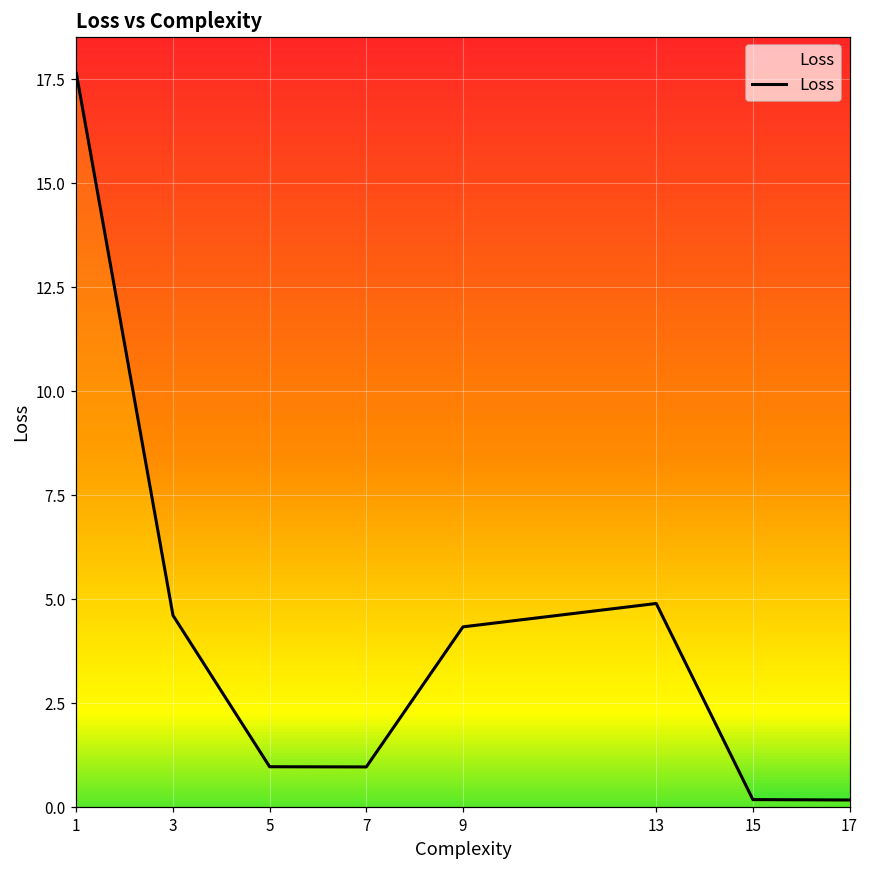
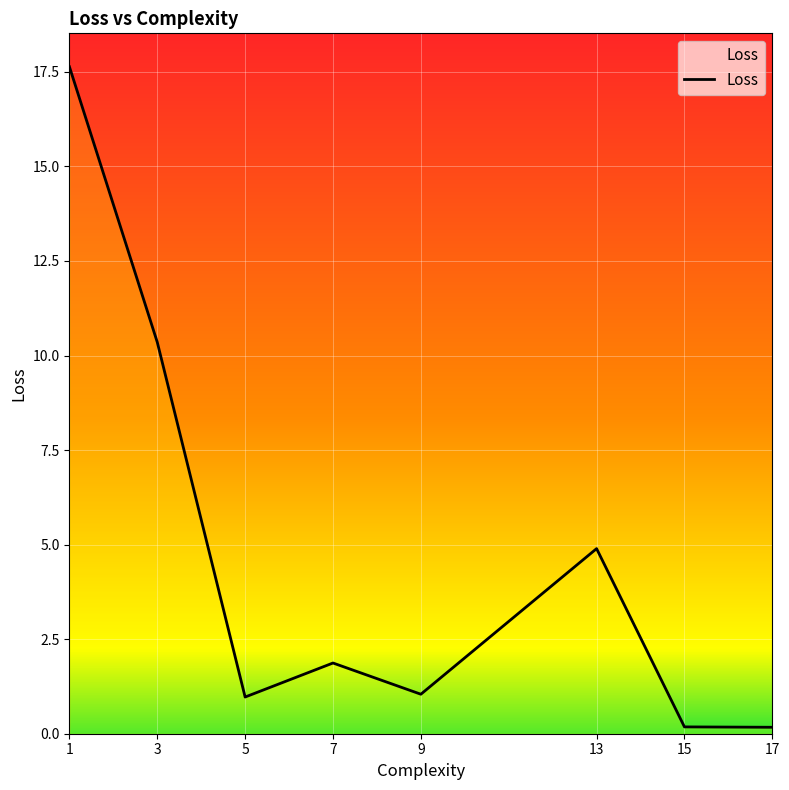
3: 4.6 -> 10.4
7: 1.0 -> 1.9
9: 4.3 -> 1.0
